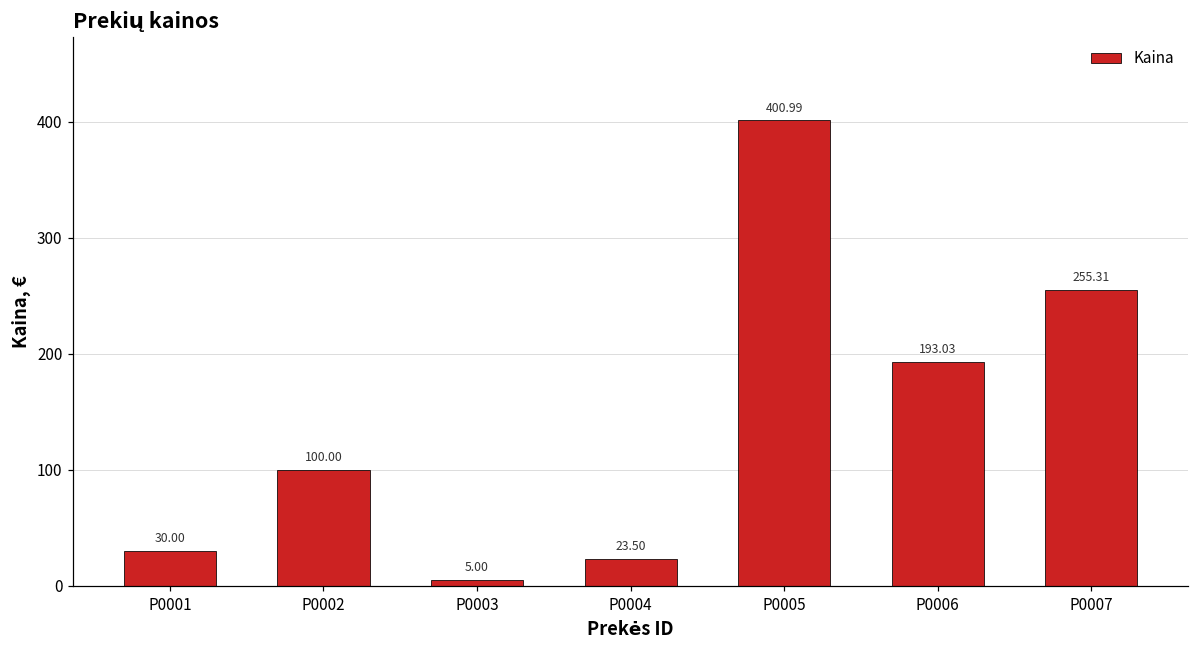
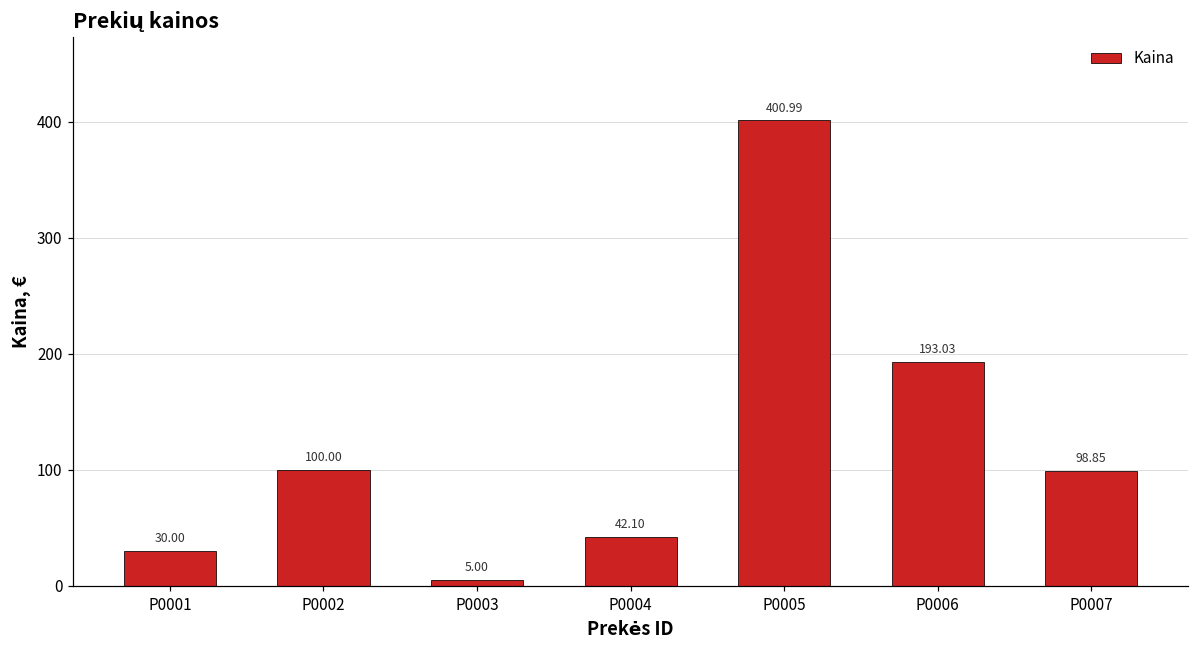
P0004: 23.50 -> 42.10
P0007: 255.31 -> 98.85
